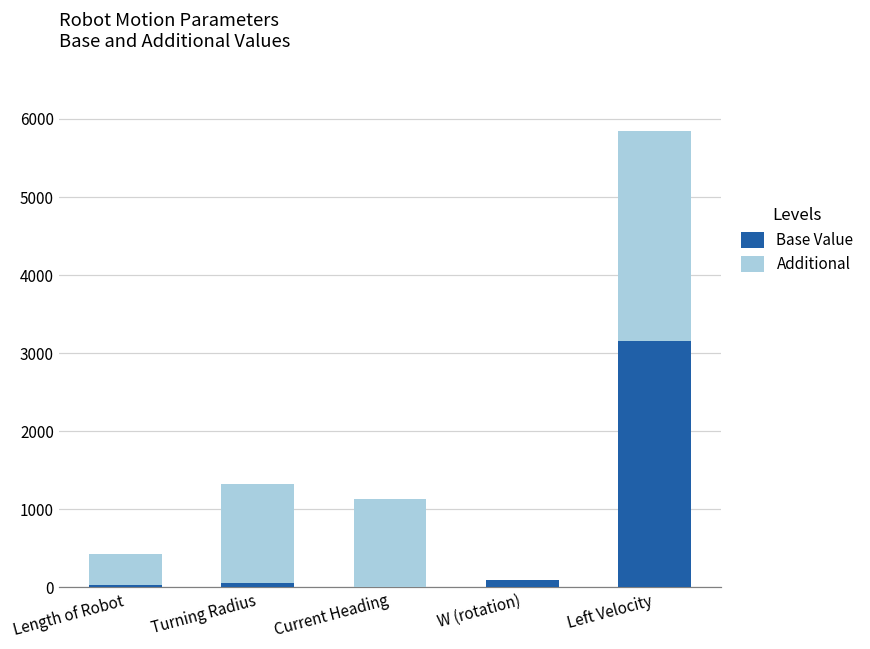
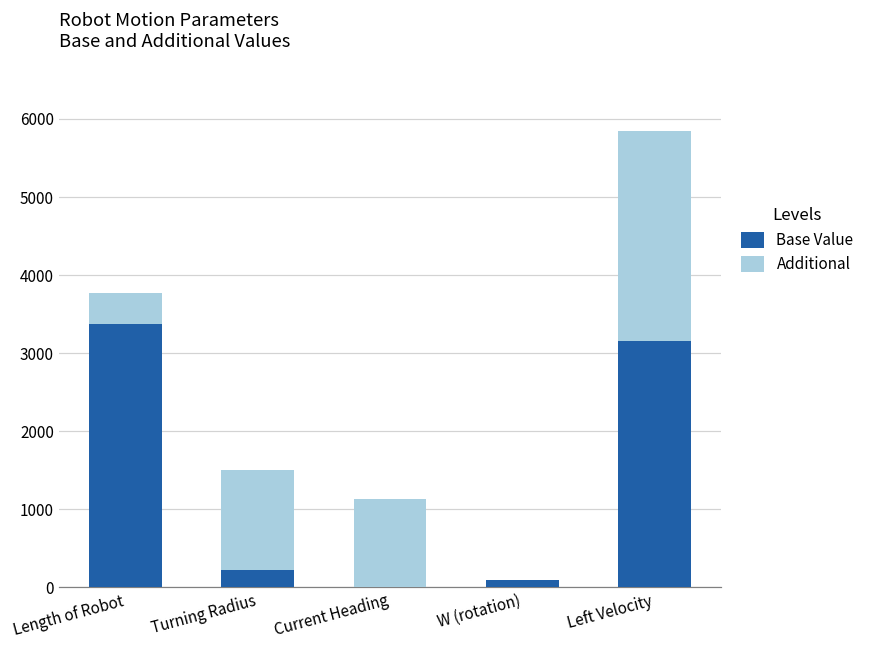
Base Value, Length of Robot: 0 -> 3400
Base Value, Turning Radius: 100 -> 200
